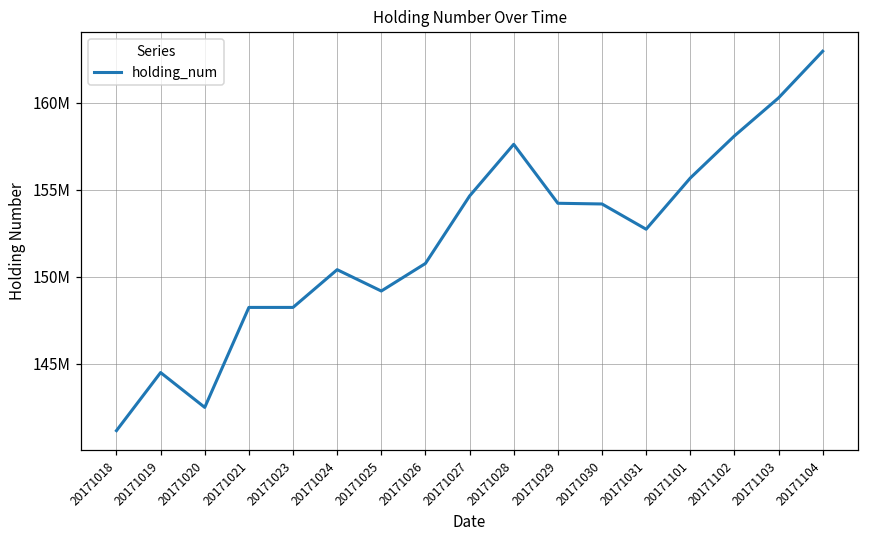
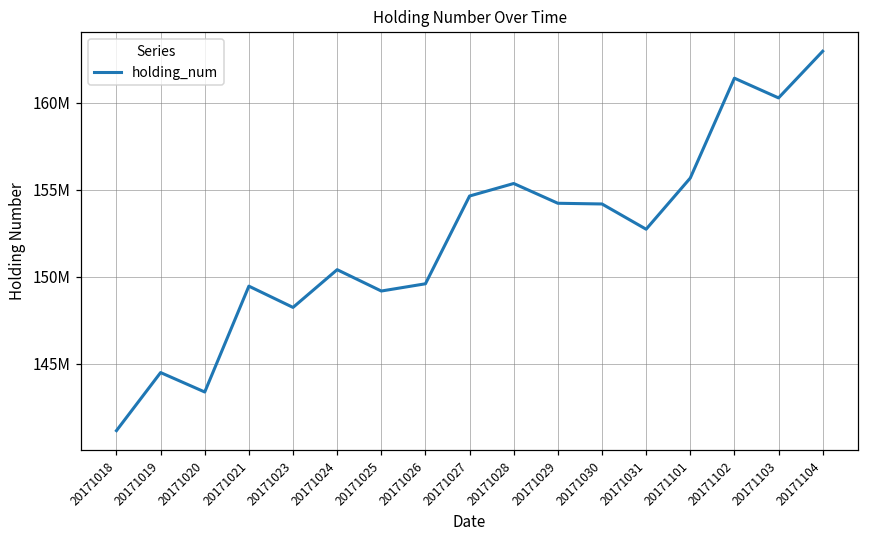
20171020: 142500000 -> 143400000
20171021: 148200000 -> 149500000
20171026: 150800000 -> 149600000
20171028: 157600000 -> 155400000
20171102: 158100000 -> 161400000
